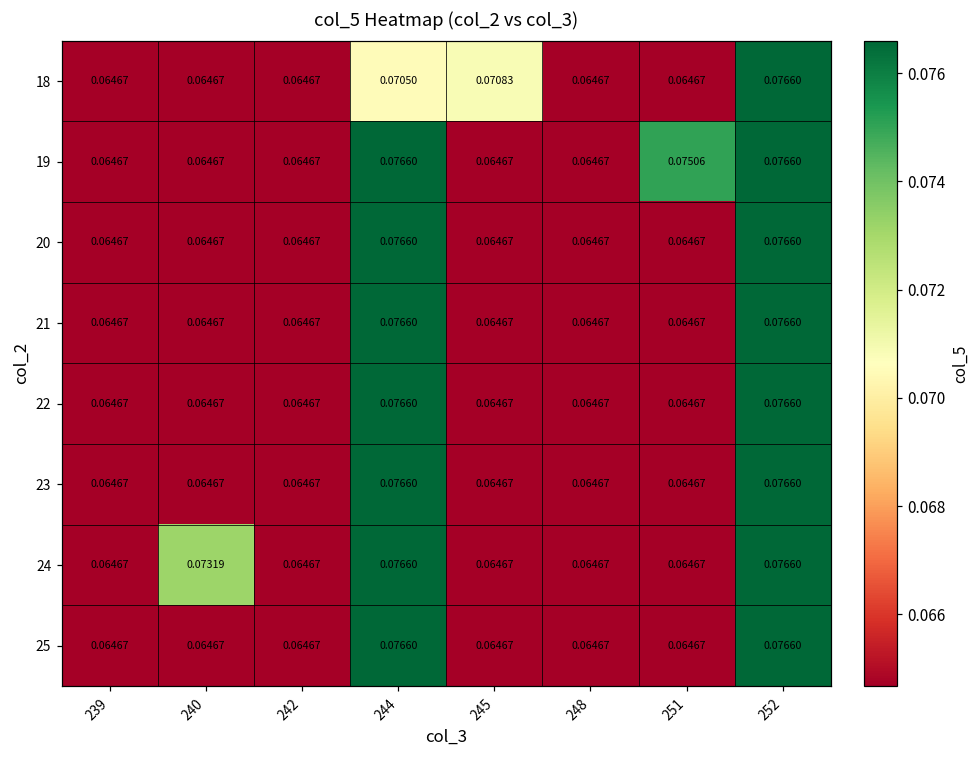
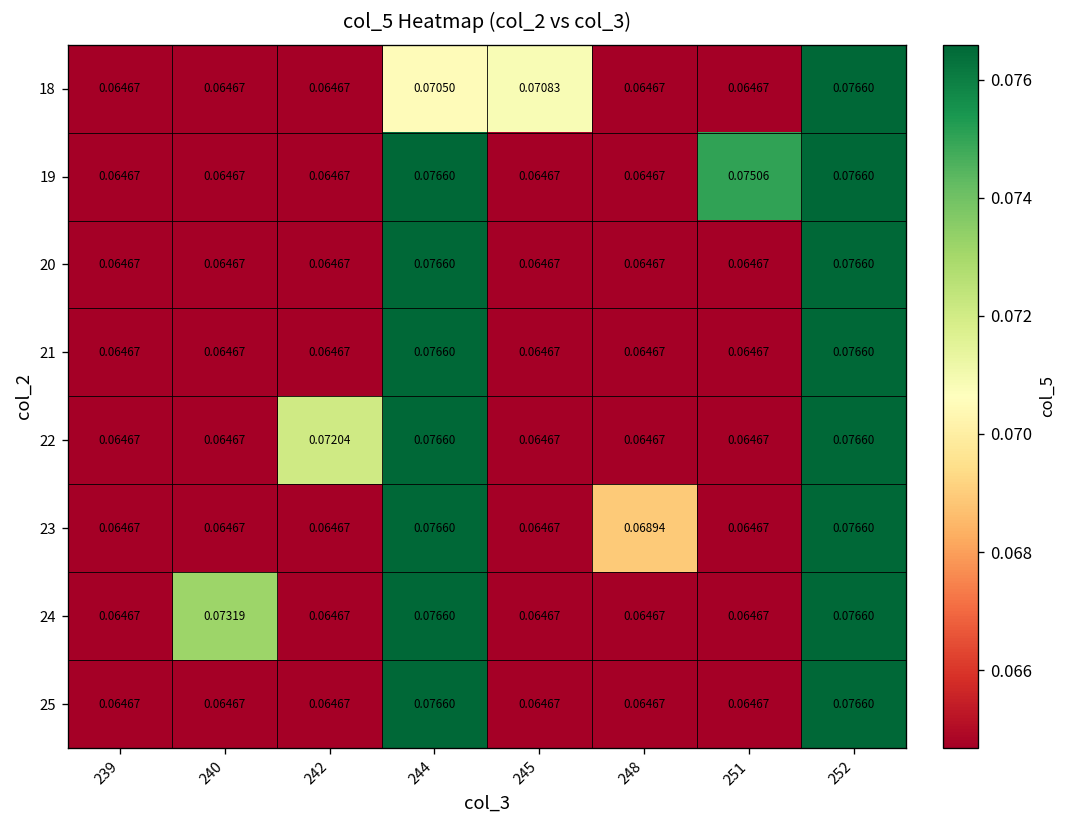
22, 242: 0.06467 -> 0.07204
23, 248: 0.06467 -> 0.06894
